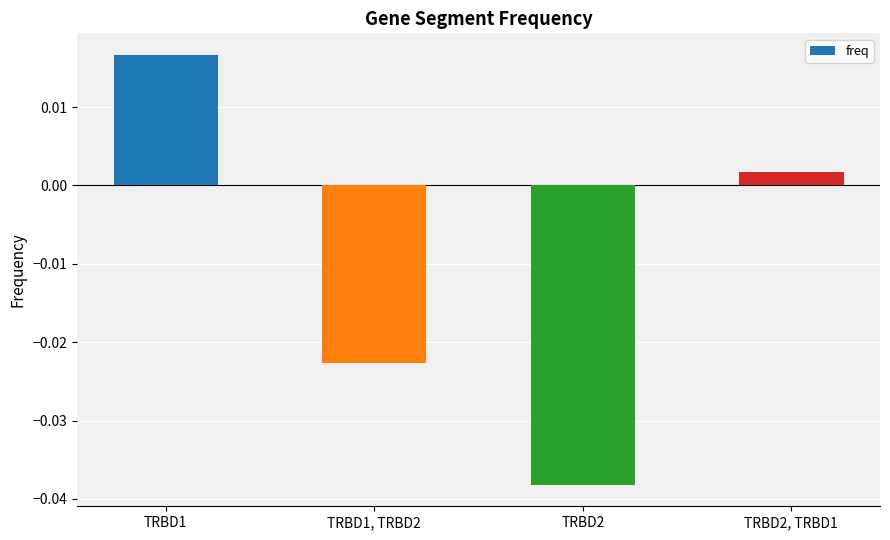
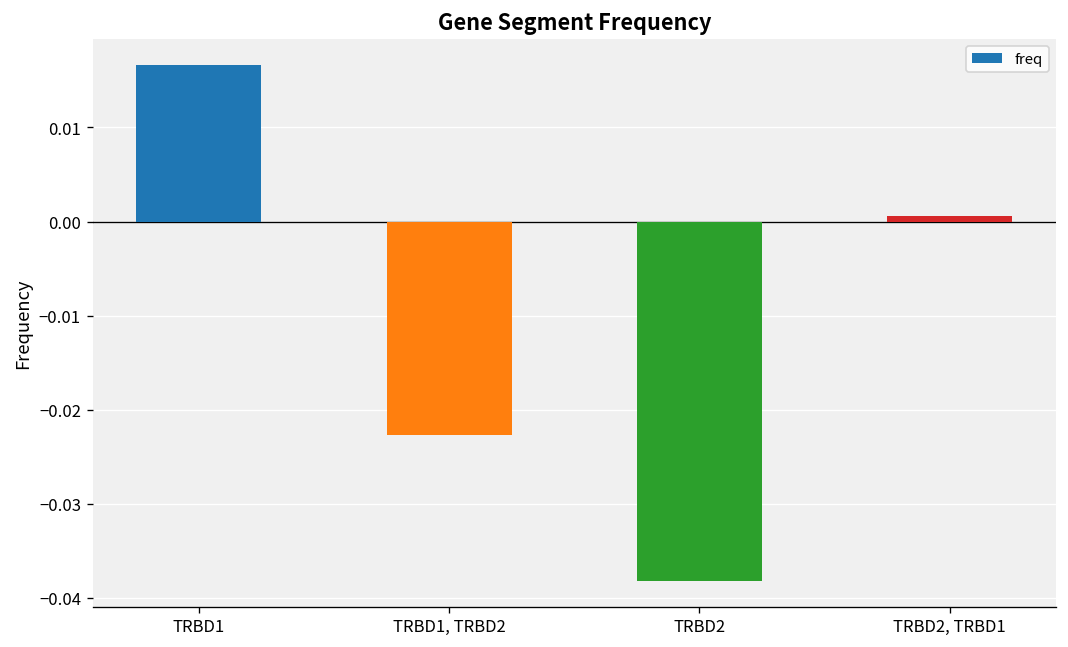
TRBD2, TRBD1: 0.002 -> 0.001
